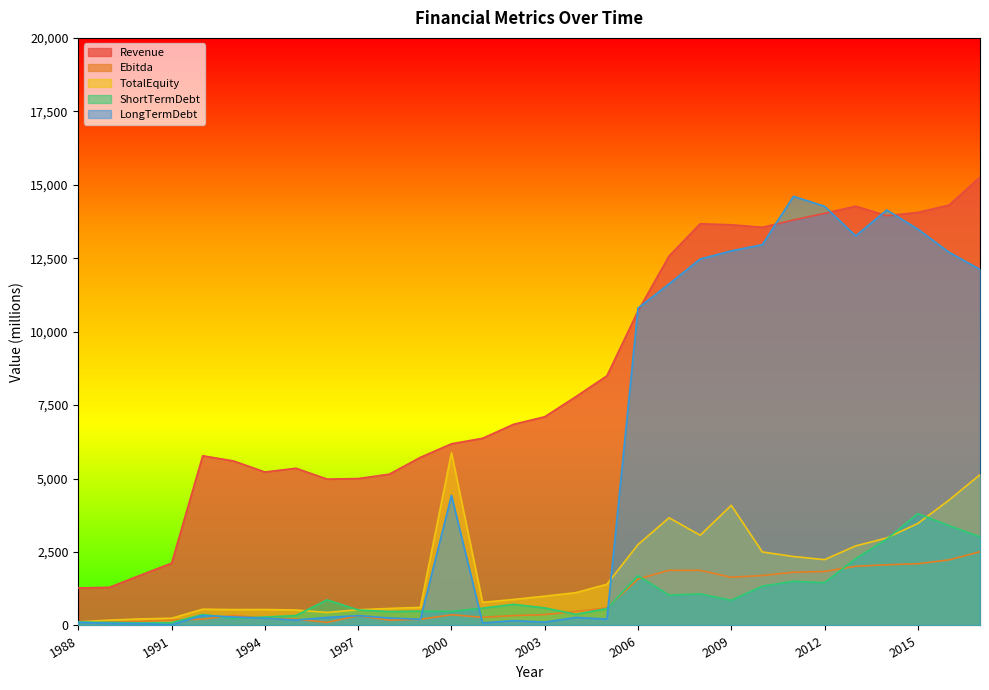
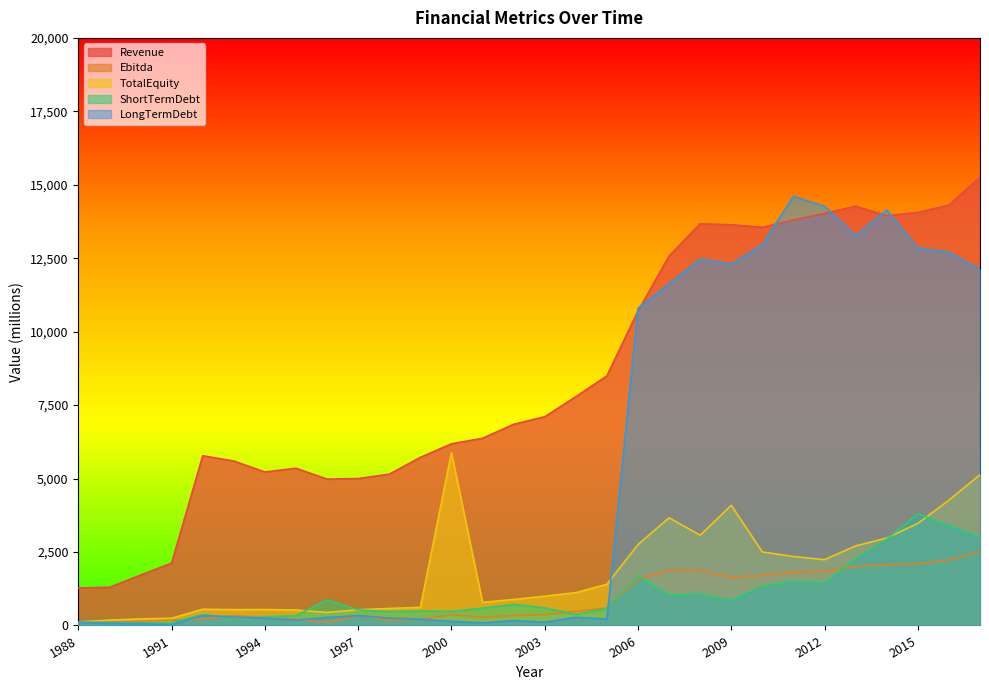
LongTermDebt, 2000: 4,400 -> 100
LongTermDebt, 2009: 12,800 -> 12,300
LongTermDebt, 2015: 13,500 -> 12,800
